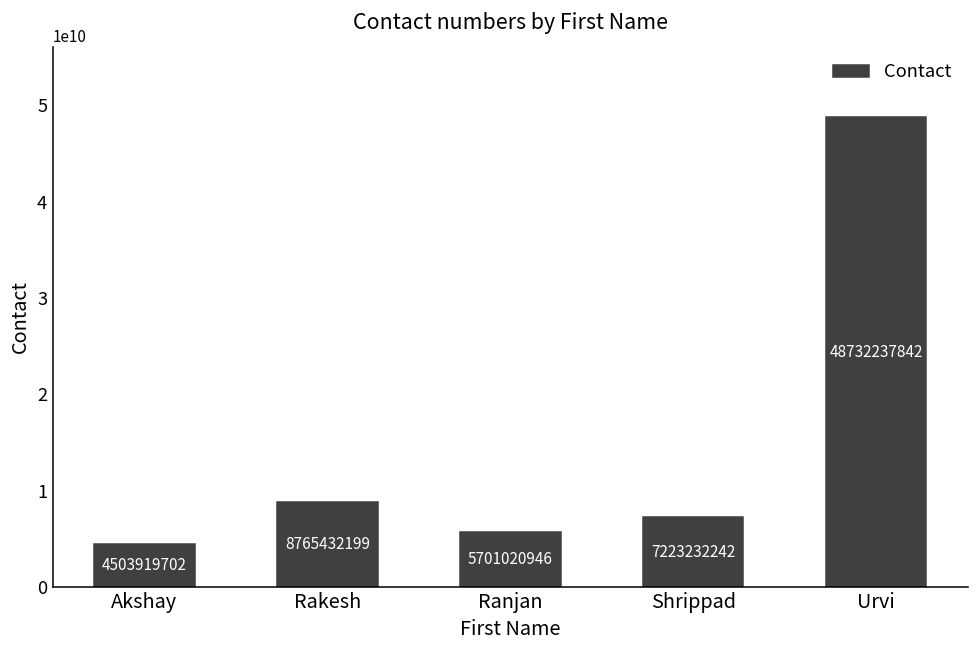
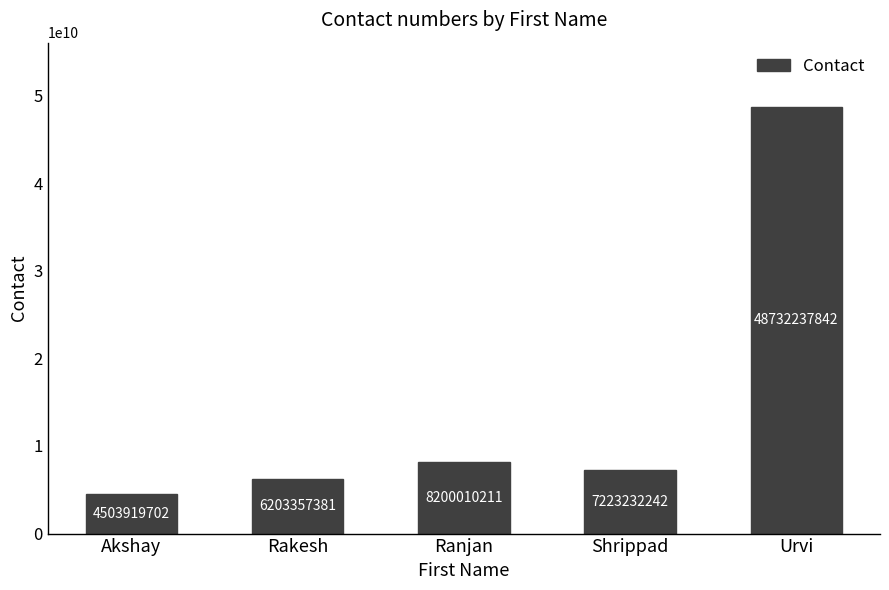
Rakesh: 8765432199 -> 6203357381
Ranjan: 5701020946 -> 8200010211
